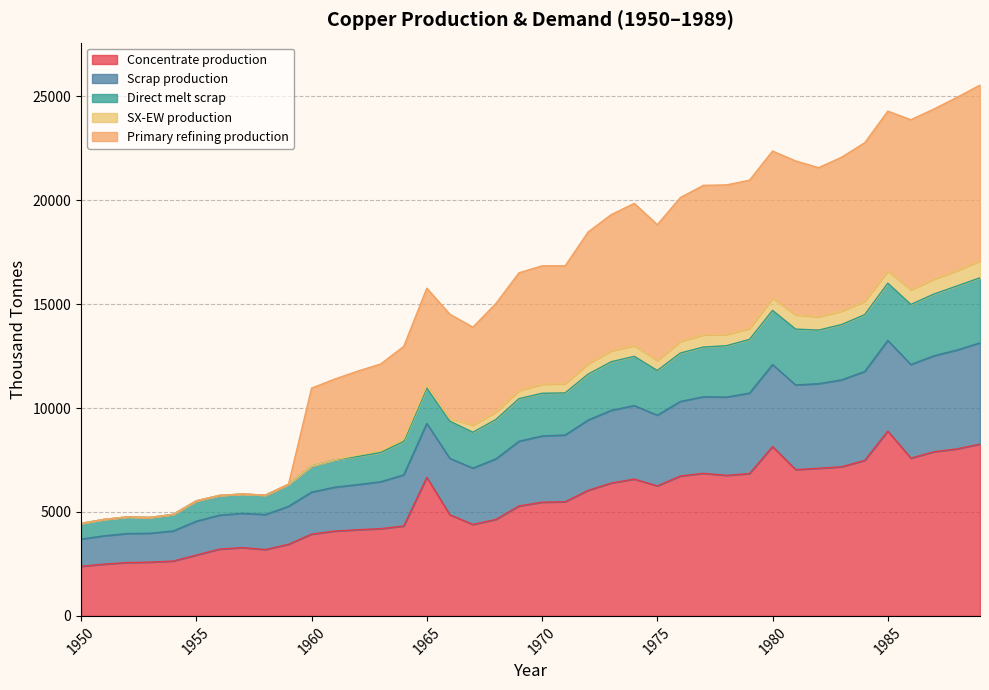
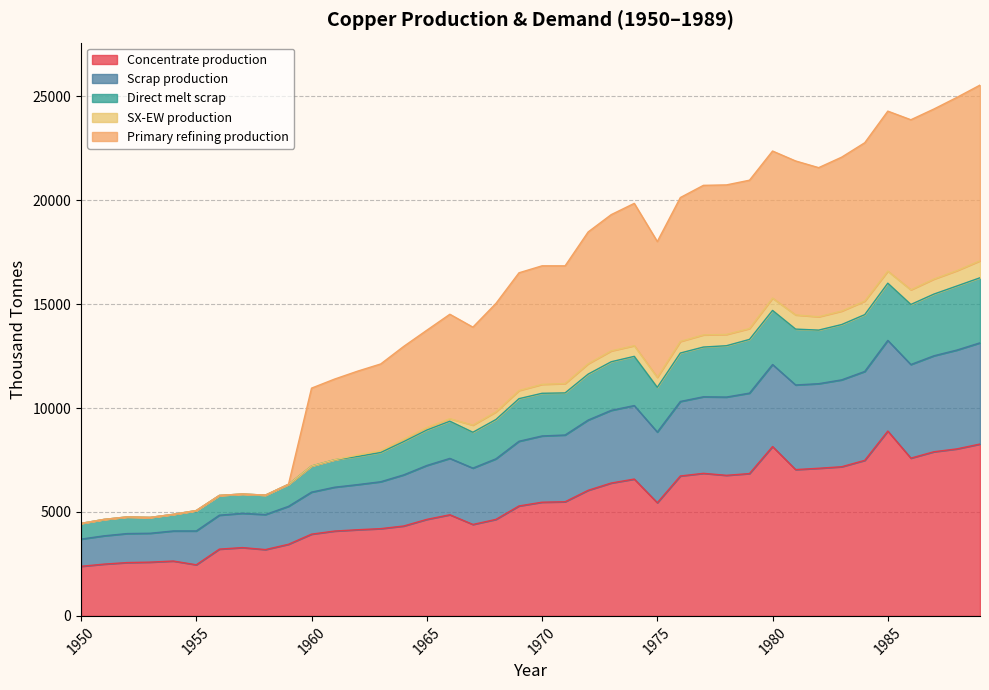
Concentrate production, 1955: 2900 -> 2500
Concentrate production, 1965: 6700 -> 4600
Concentrate production, 1975: 6300 -> 5400
